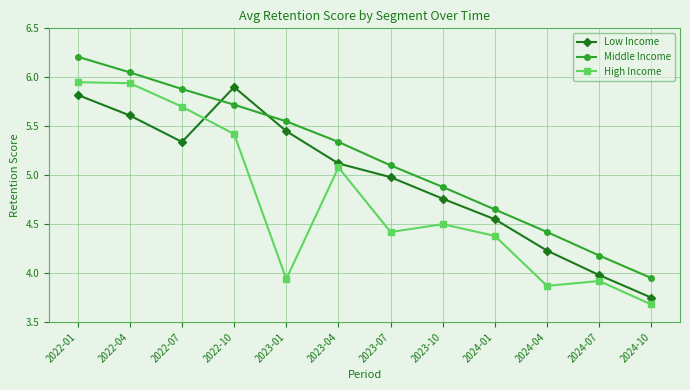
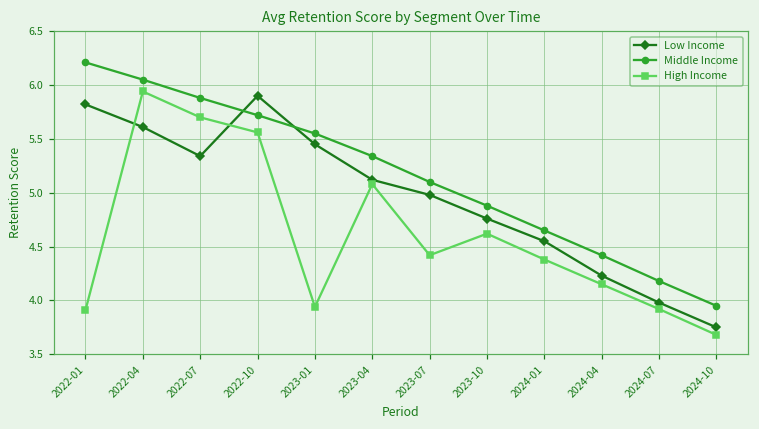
High Income, 2022-01: 6.0 -> 3.9
High Income, 2022-10: 5.4 -> 5.6
High Income, 2023-10: 4.5 -> 4.6
High Income, 2024-04: 3.9 -> 4.2
